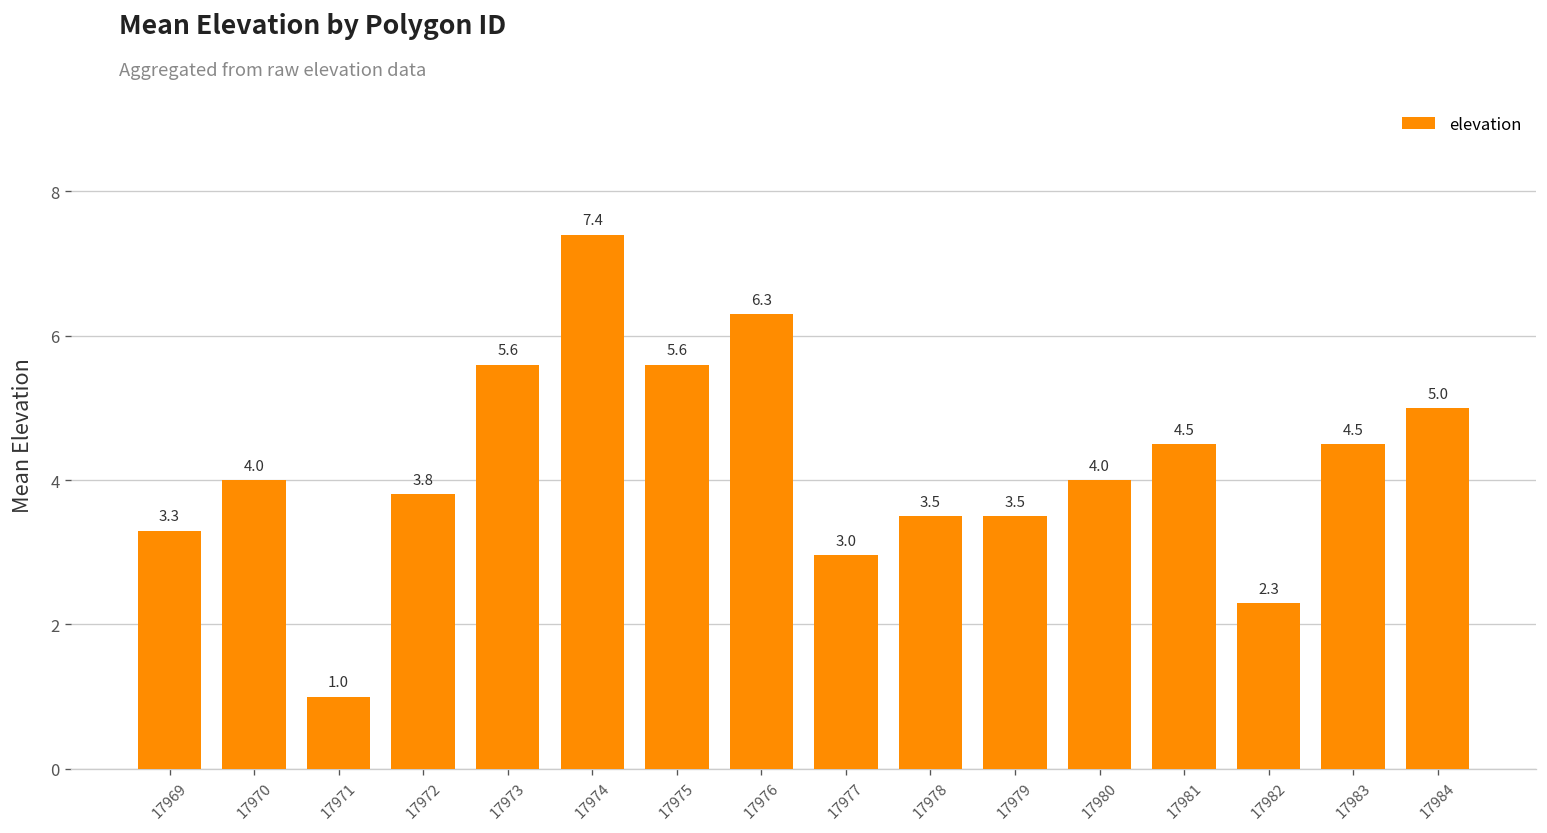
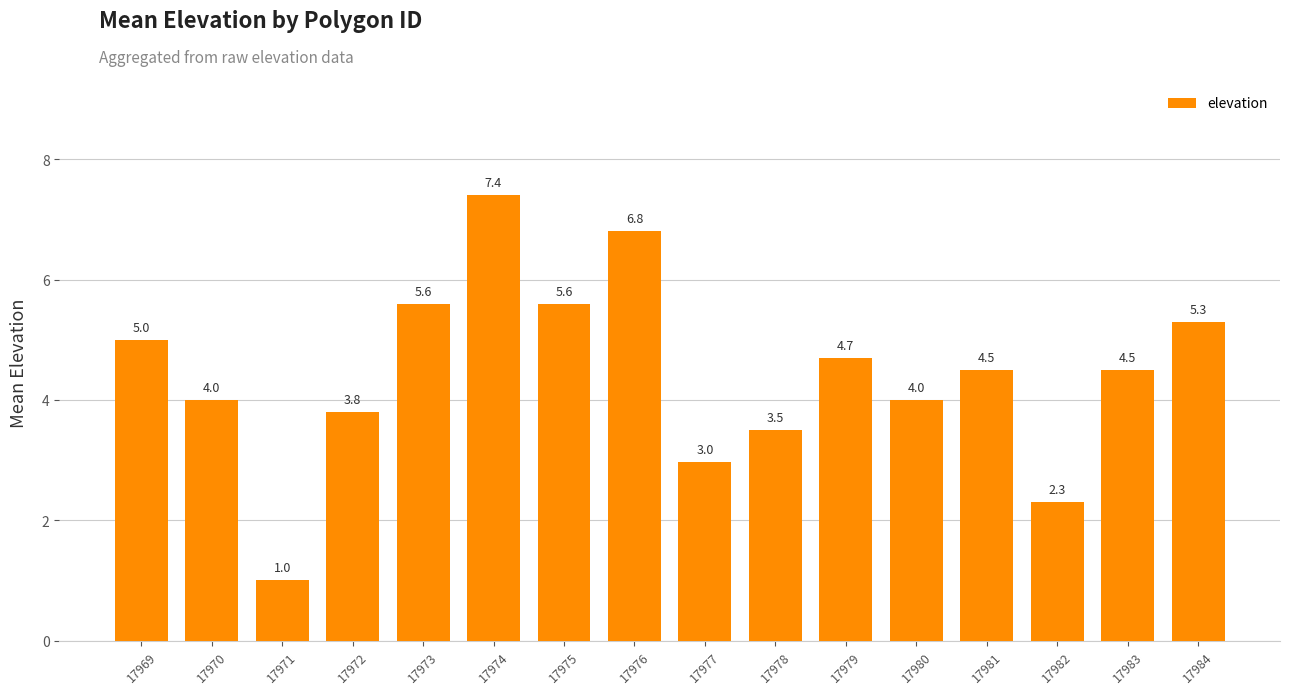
17969: 3.3 -> 5.0
17976: 6.3 -> 6.8
17979: 3.5 -> 4.7
17984: 5.0 -> 5.3
